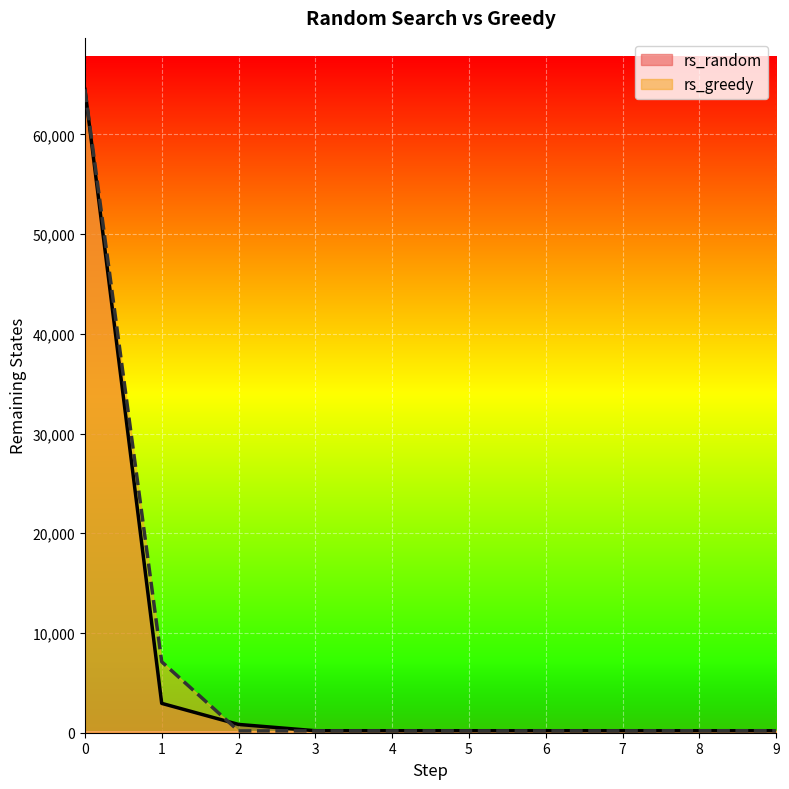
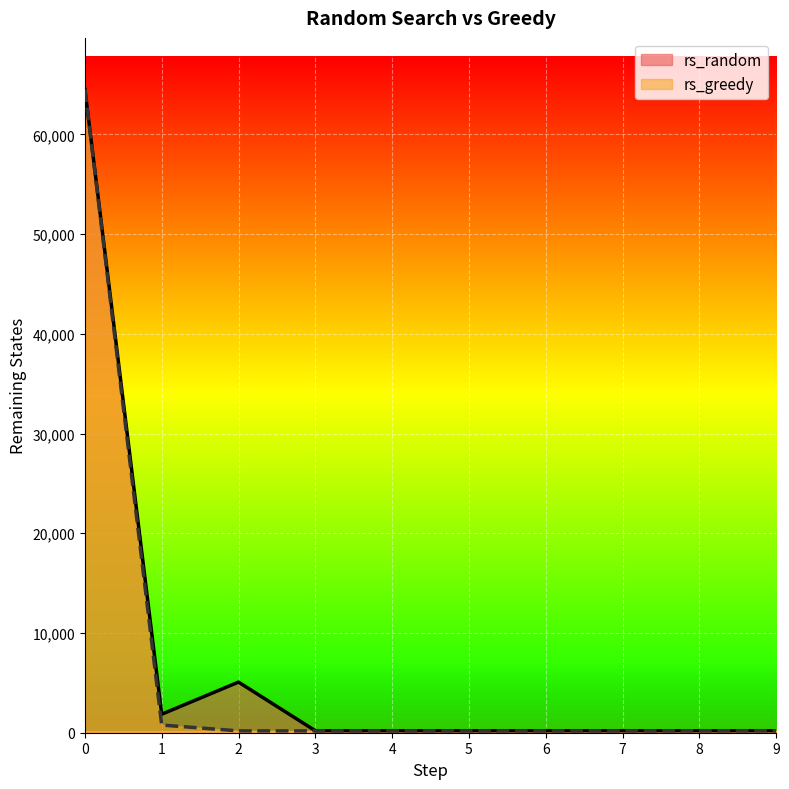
rs_random, 1: 3,000 -> 2,000
rs_greedy, 1: 7,000 -> 1,000
rs_random, 2: 1,000 -> 5,000
